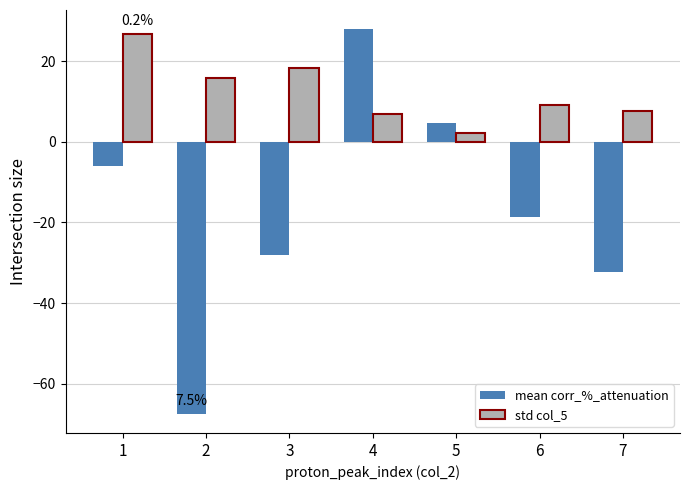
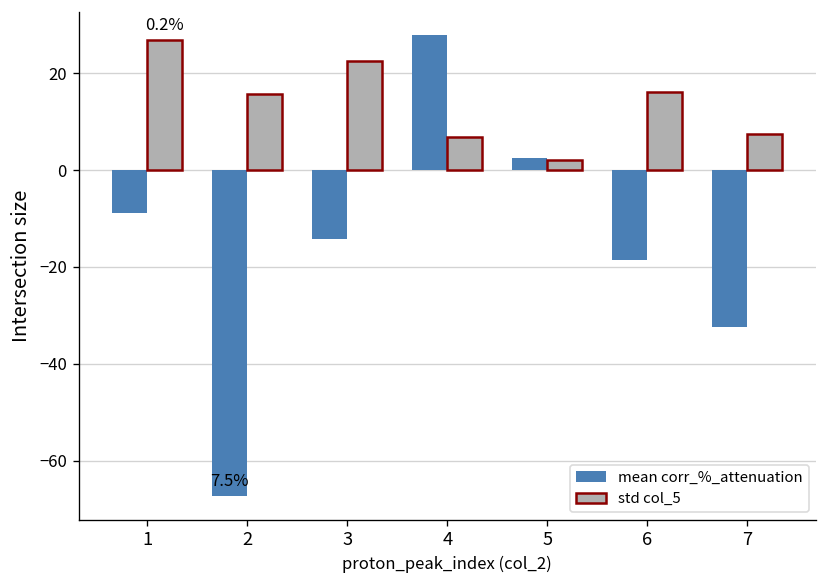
mean corr_%_attenuation, 1: -6 -> -9
mean corr_%_attenuation, 3: -28 -> -14
std col_5, 3: 18 -> 23
mean corr_%_attenuation, 5: 5 -> 2
std col_5, 6: 9 -> 16
